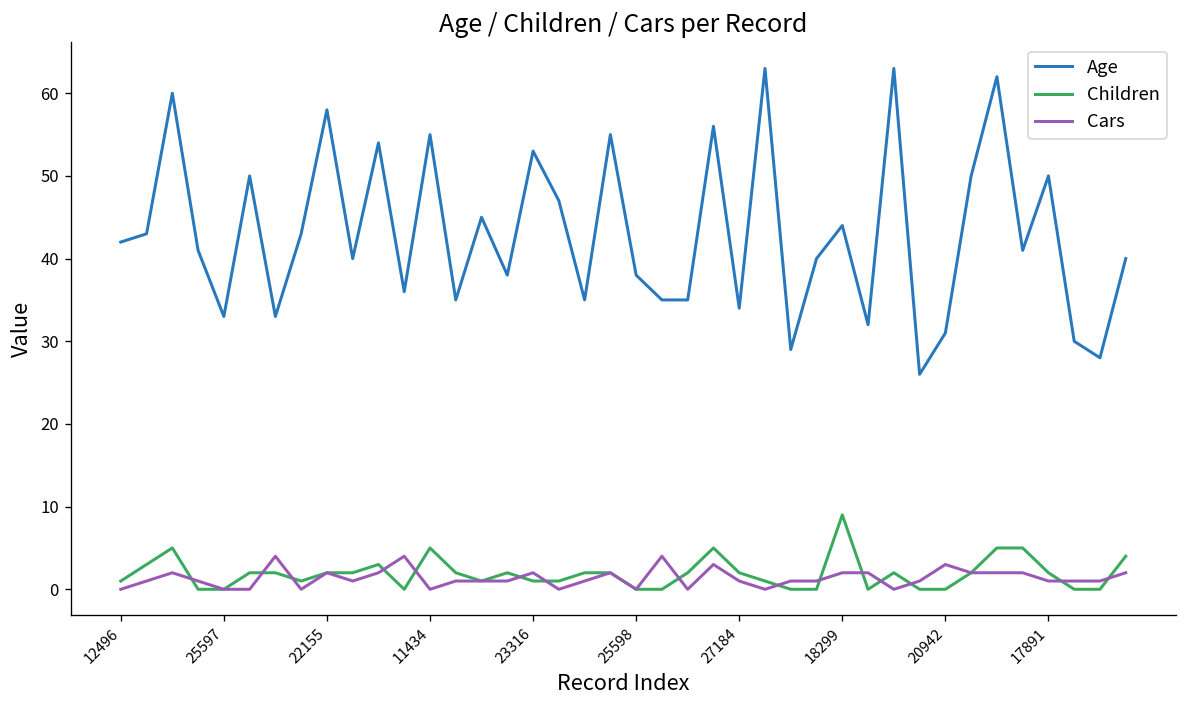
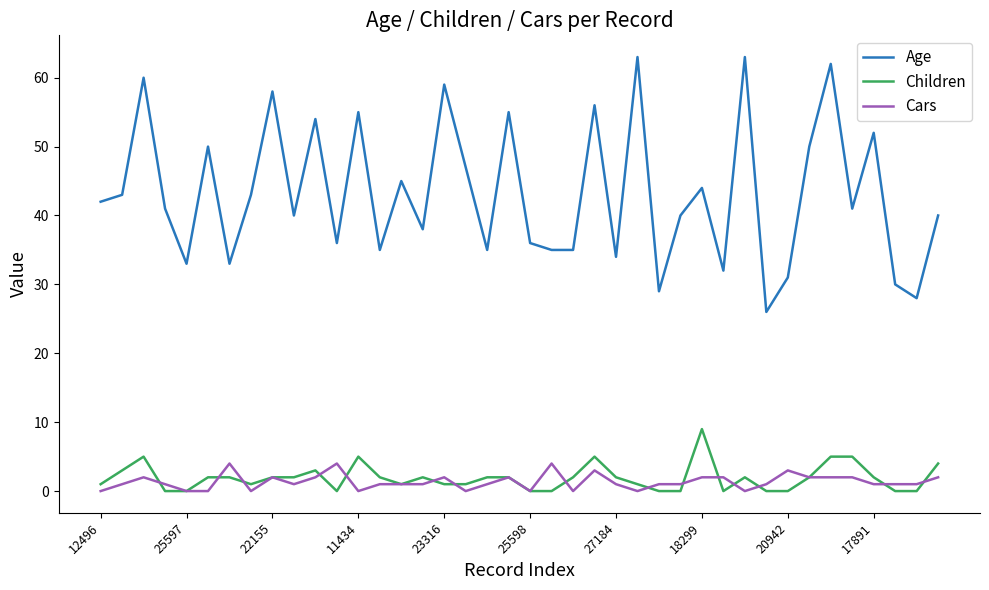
Age, 23316: 53 -> 59
Age, 25598: 38 -> 36
Age, 17891: 50 -> 52
